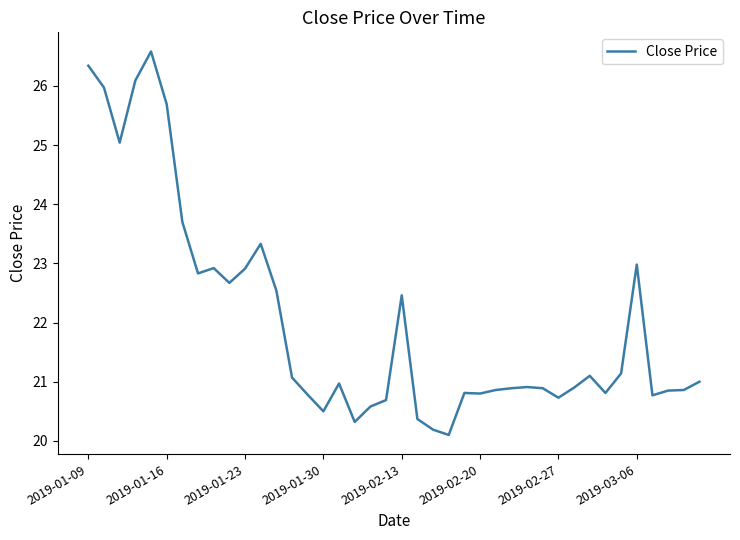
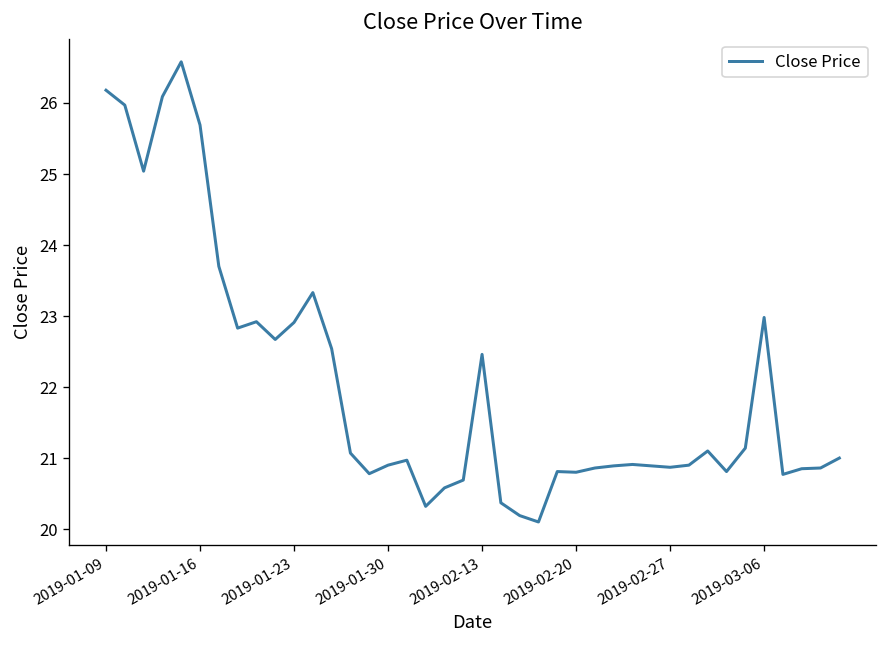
2019-01-09: 26.3 -> 26.2
2019-01-30: 20.5 -> 20.9
2019-02-27: 20.7 -> 20.9
